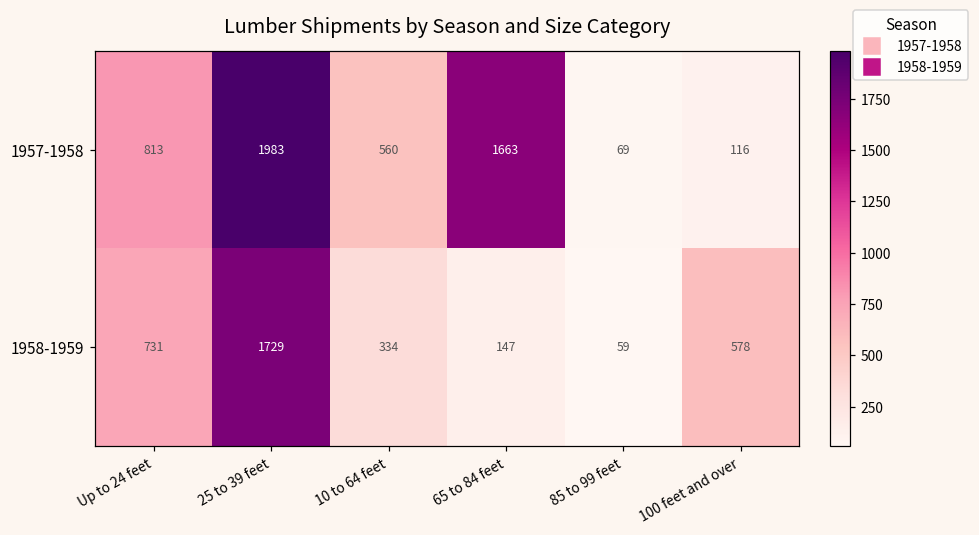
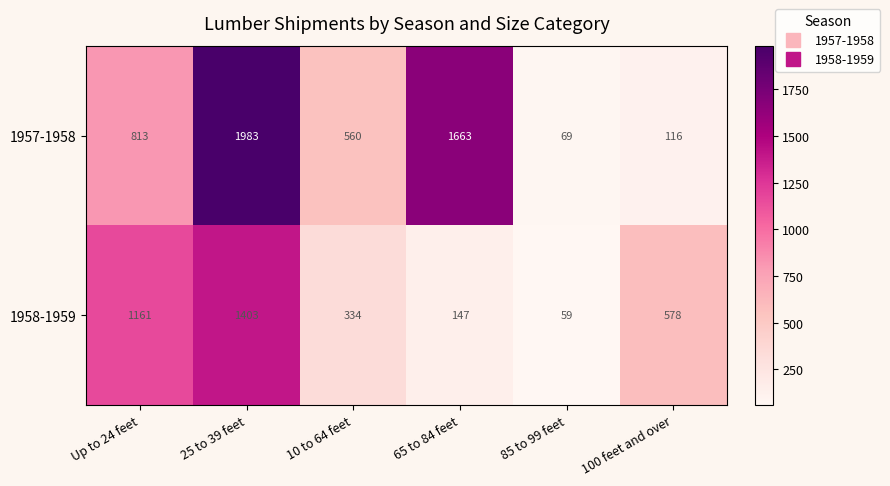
1958-1959, Up to 24 feet: 731 -> 1161
1958-1959, 25 to 39 feet: 1729 -> 1403
